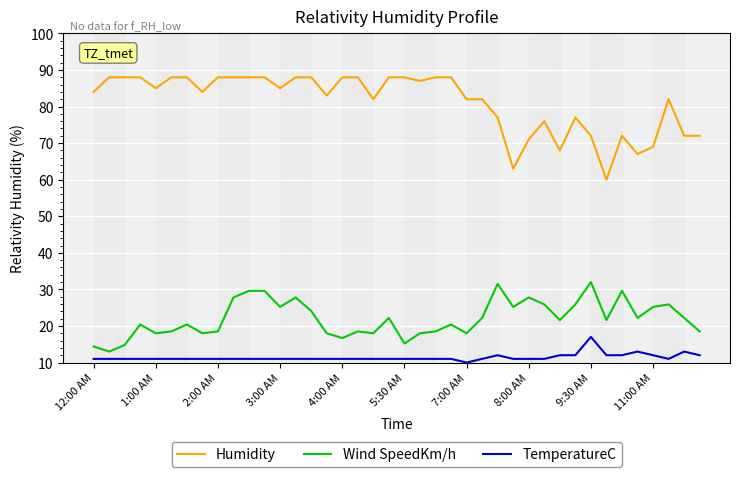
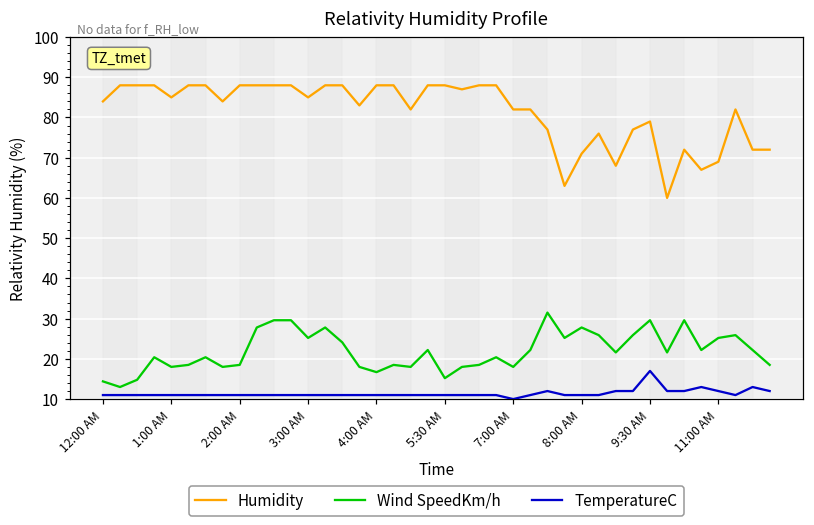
Humidity, 9:30 AM: 72 -> 79
Wind SpeedKm/h, 9:30 AM: 32 -> 30
